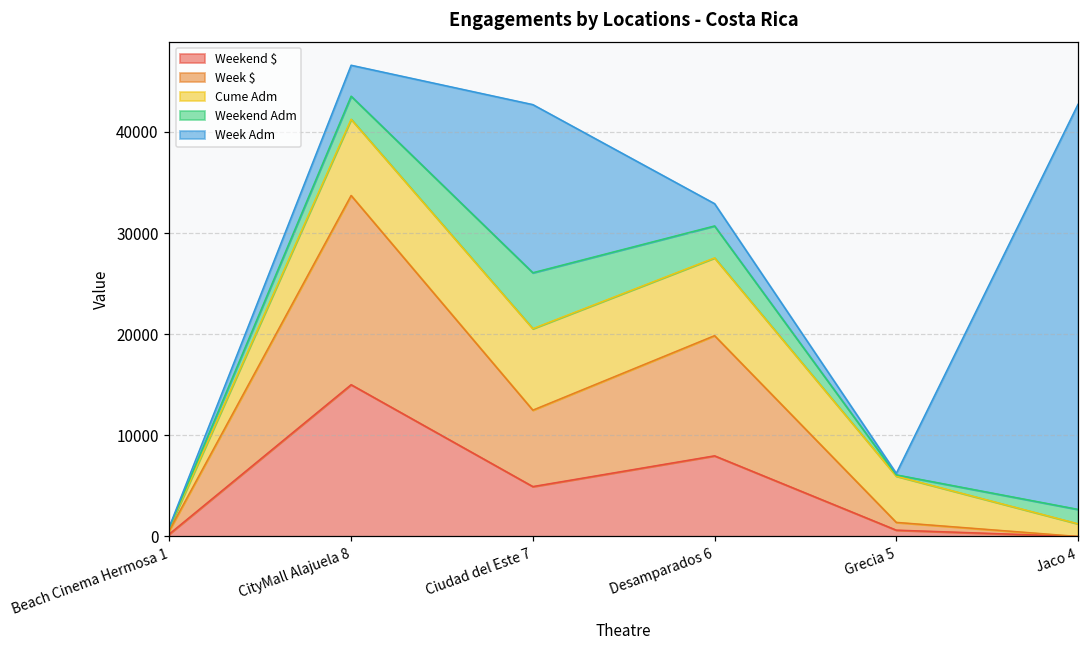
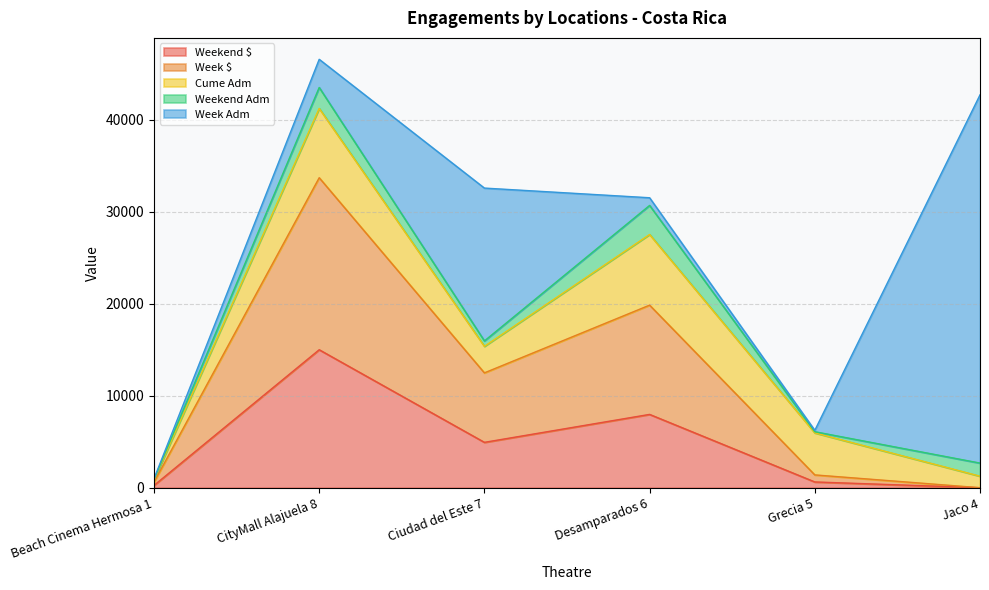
Cume Adm, Ciudad del Este 7: 8000 -> 3000
Weekend Adm, Ciudad del Este 7: 6000 -> 1000
Week Adm, Desamparados 6: 2000 -> 1000
